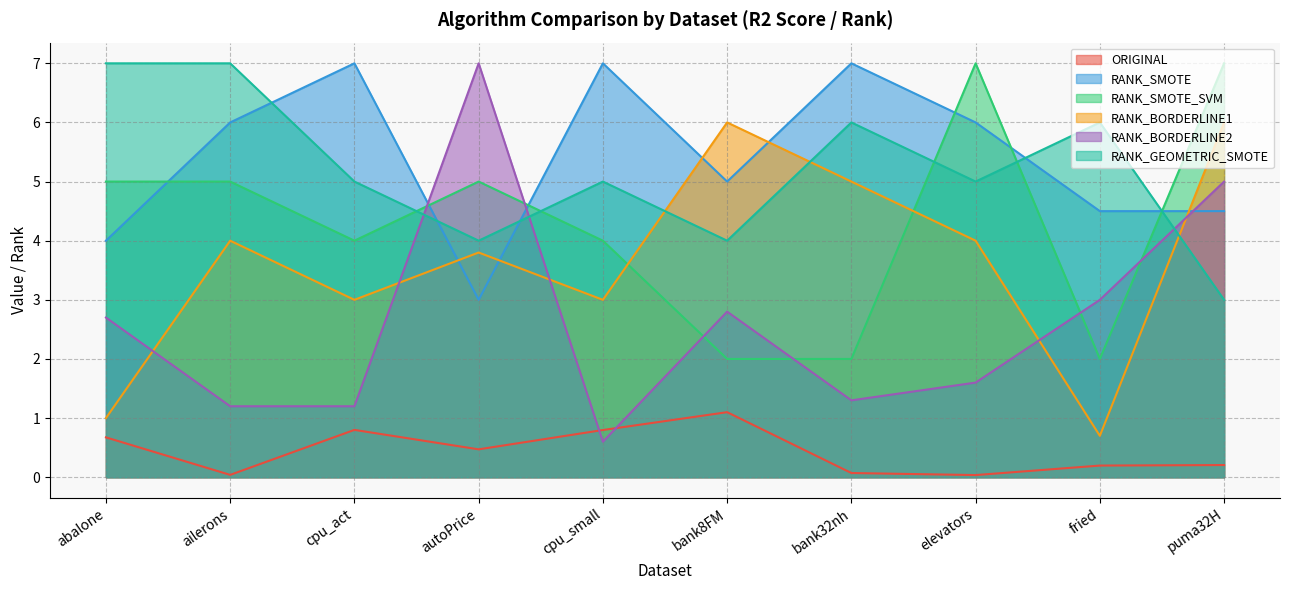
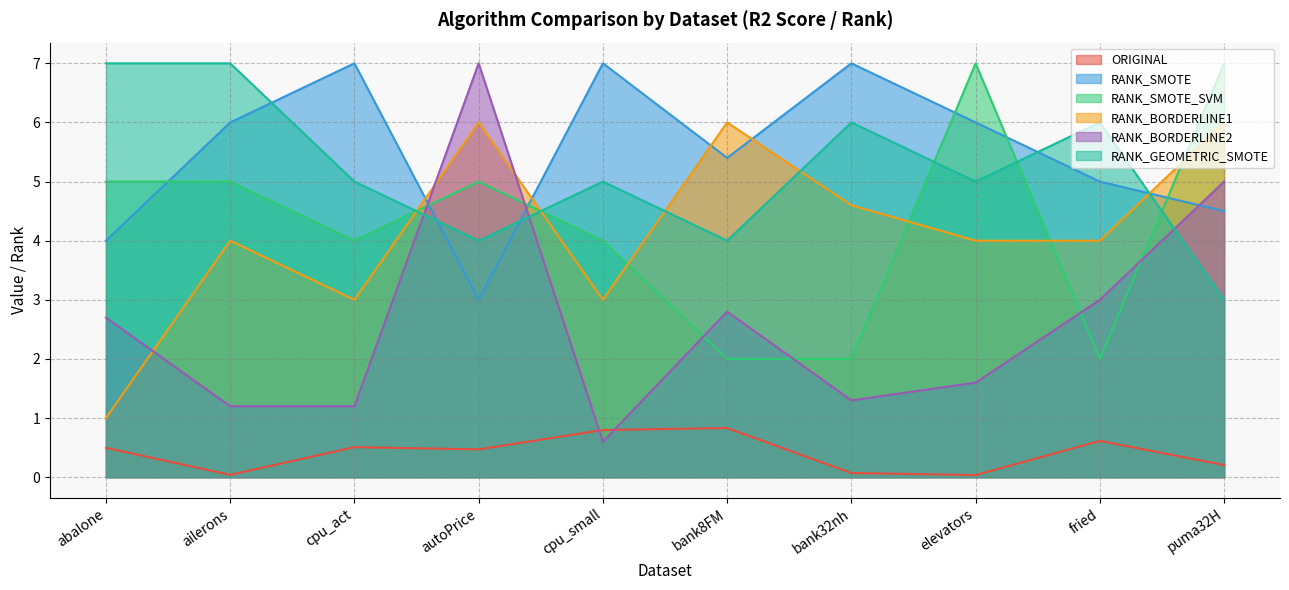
ORIGINAL, abalone: 0.7 -> 0.5
ORIGINAL, cpu_act: 0.8 -> 0.5
RANK_BORDERLINE1, autoPrice: 3.8 -> 6.0
ORIGINAL, bank8FM: 1.1 -> 0.8
RANK_SMOTE, bank8FM: 5.0 -> 5.4
RANK_BORDERLINE1, bank32nh: 5.0 -> 4.6
ORIGINAL, fried: 0.2 -> 0.6
RANK_SMOTE, fried: 4.5 -> 5.0
RANK_BORDERLINE1, fried: 0.7 -> 4.0
